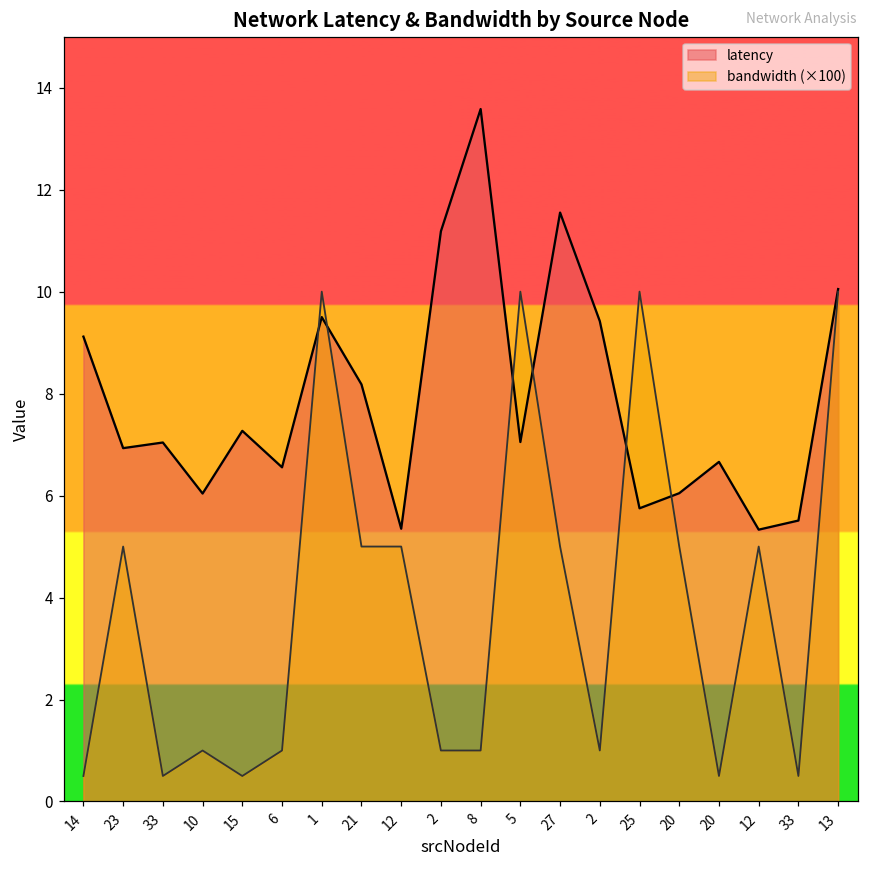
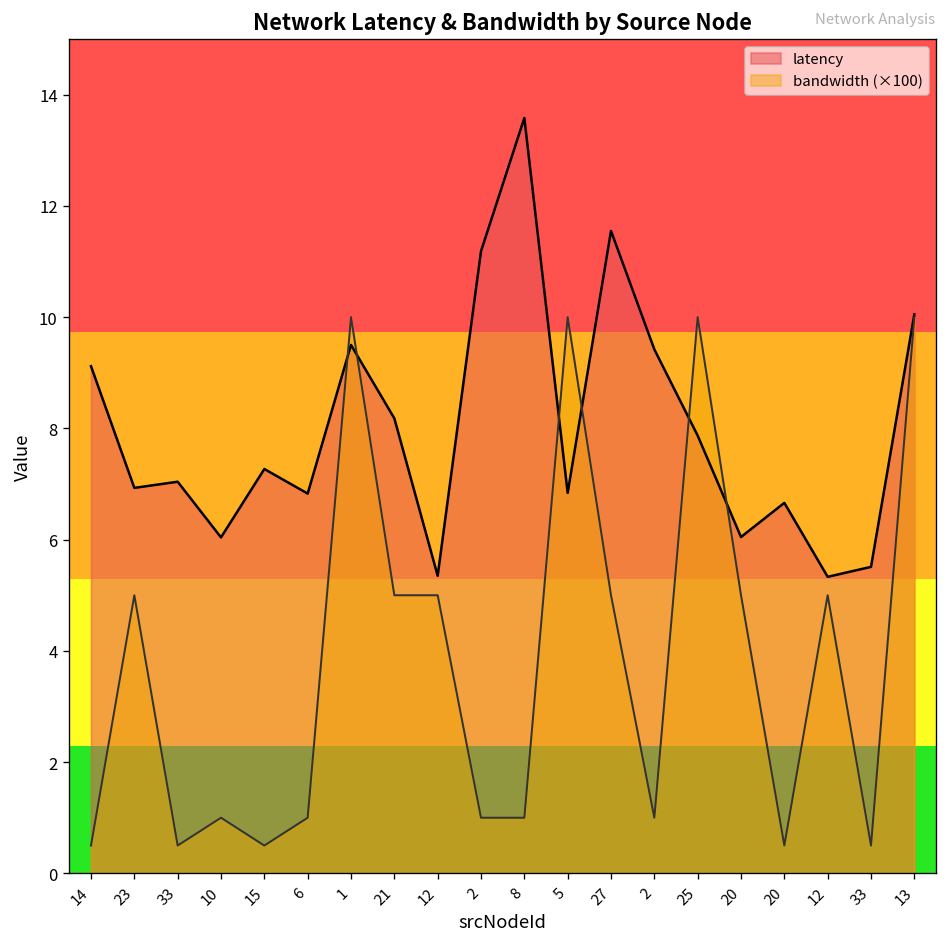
latency, 6: 6.6 -> 6.8
latency, 5: 7.1 -> 6.8
latency, 25: 5.8 -> 7.9
